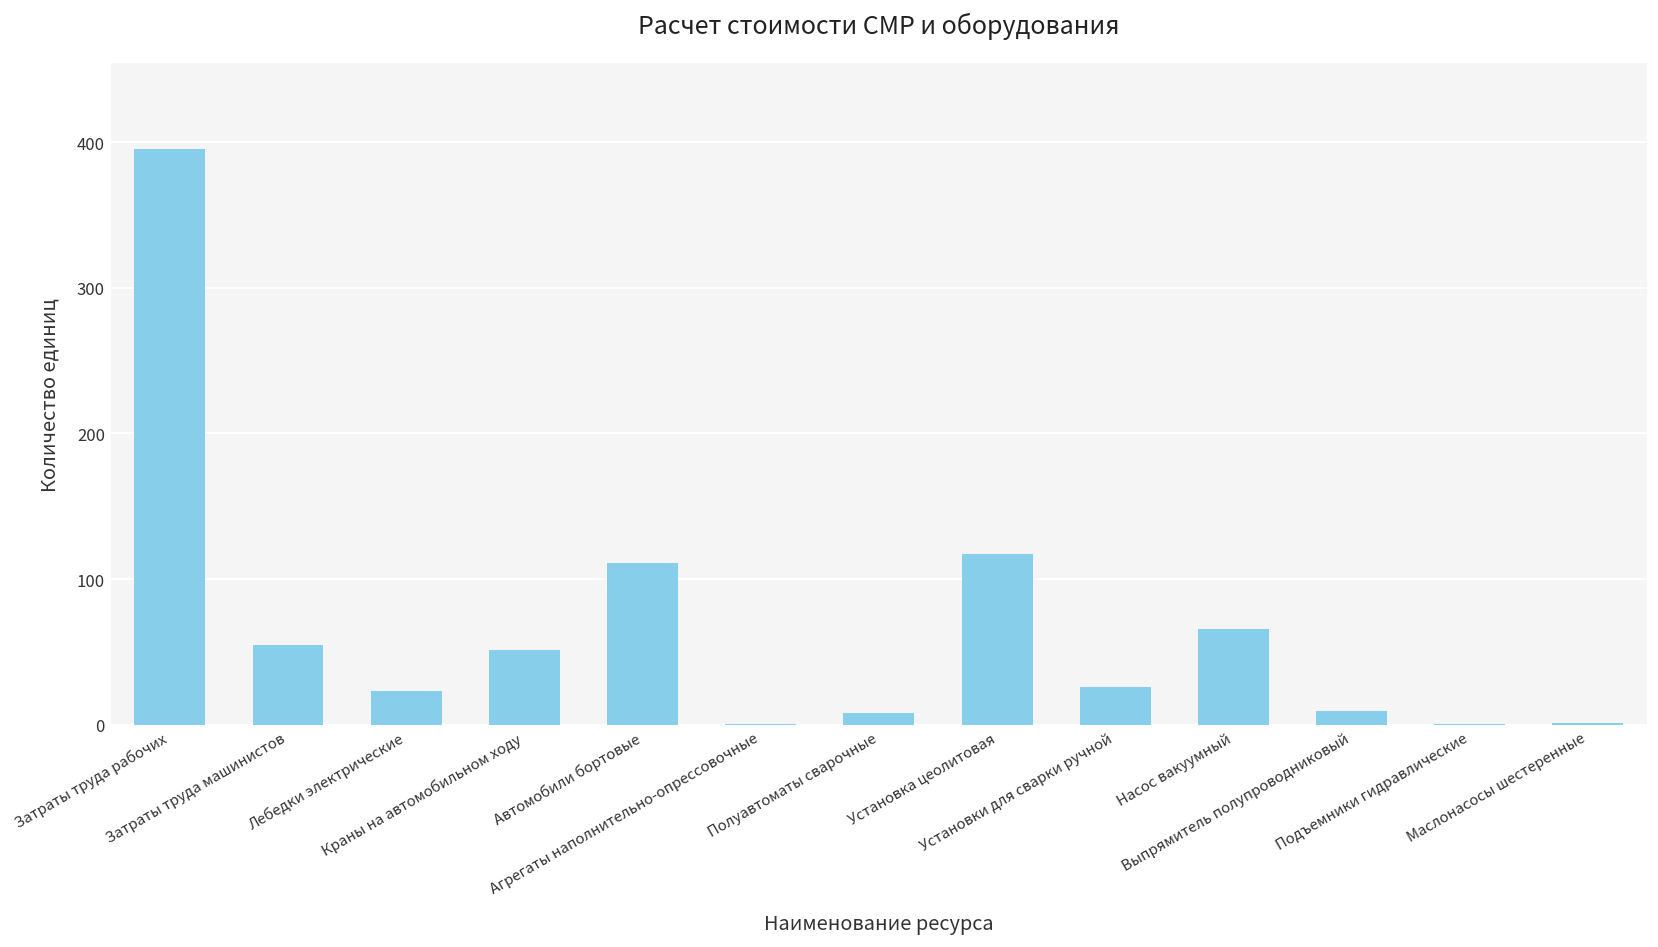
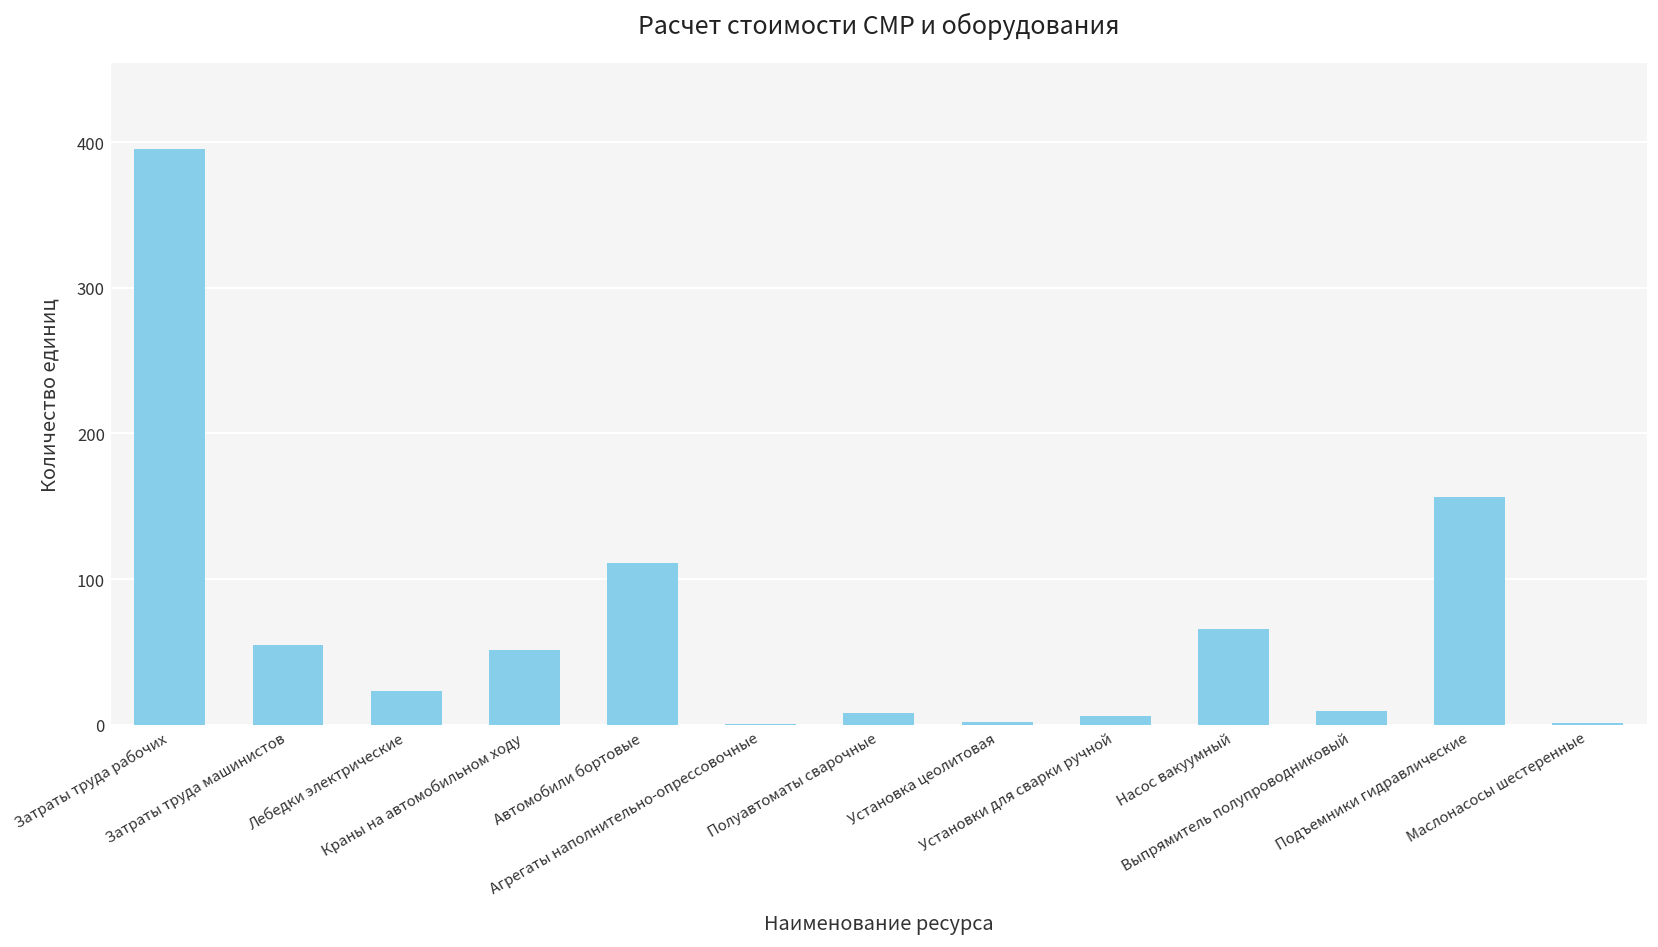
Установка цеолитовая: 117 -> 2
Установки для сварки ручной: 26 -> 6
Подъемники гидравлические: 1 -> 156
